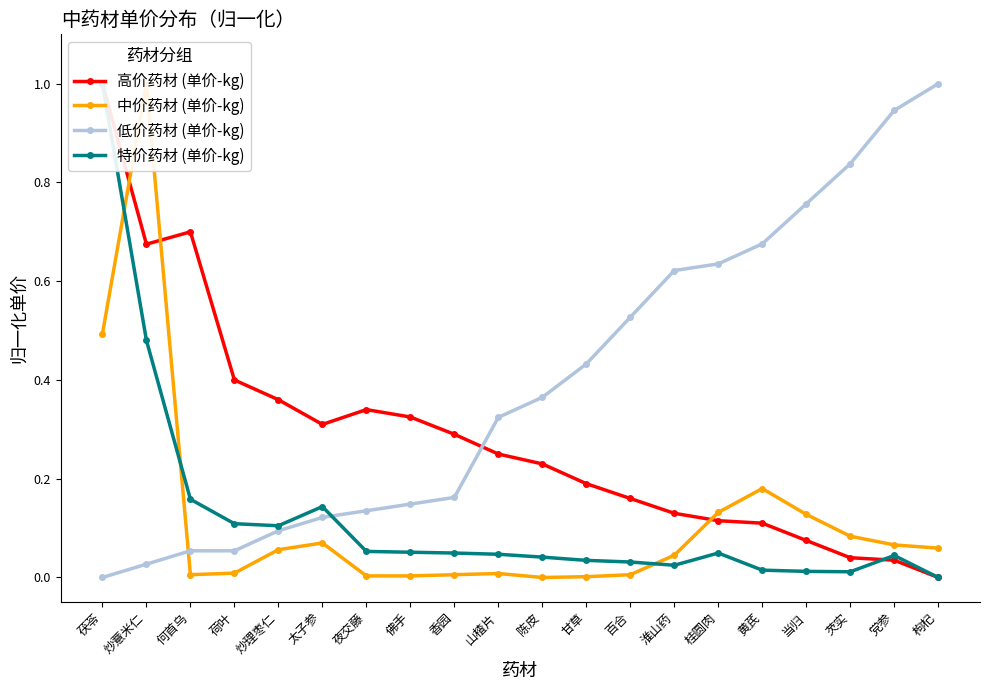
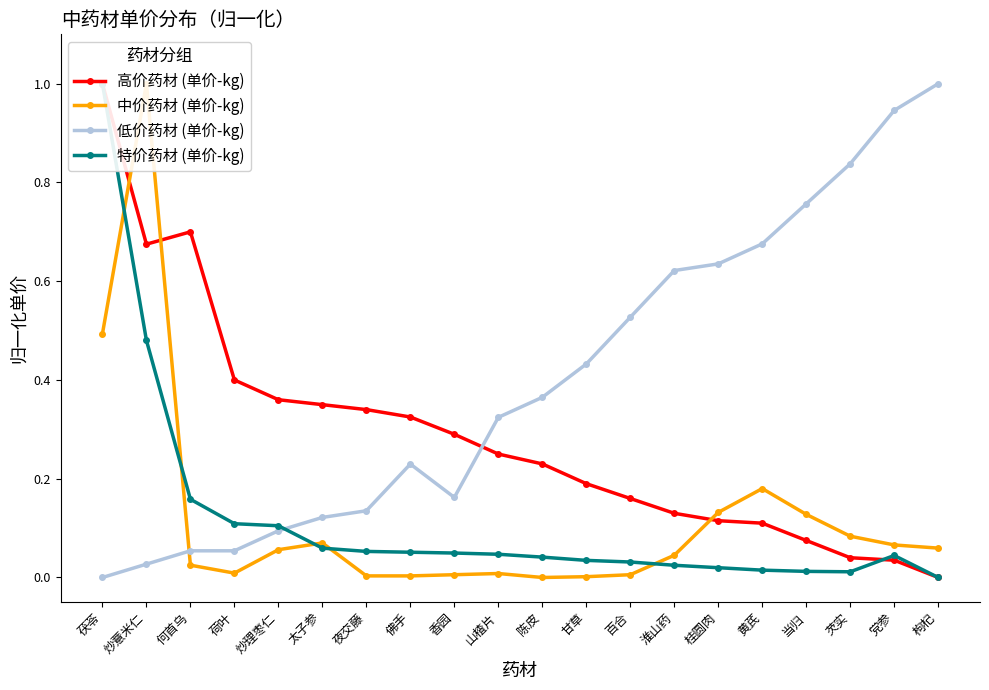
中价药材 (单价-kg), 何首乌: 0.01 -> 0.02
高价药材 (单价-kg), 太子参: 0.31 -> 0.35
特价药材 (单价-kg), 太子参: 0.14 -> 0.06
低价药材 (单价-kg), 佛手: 0.15 -> 0.23
特价药材 (单价-kg), 桂圆肉: 0.05 -> 0.02
